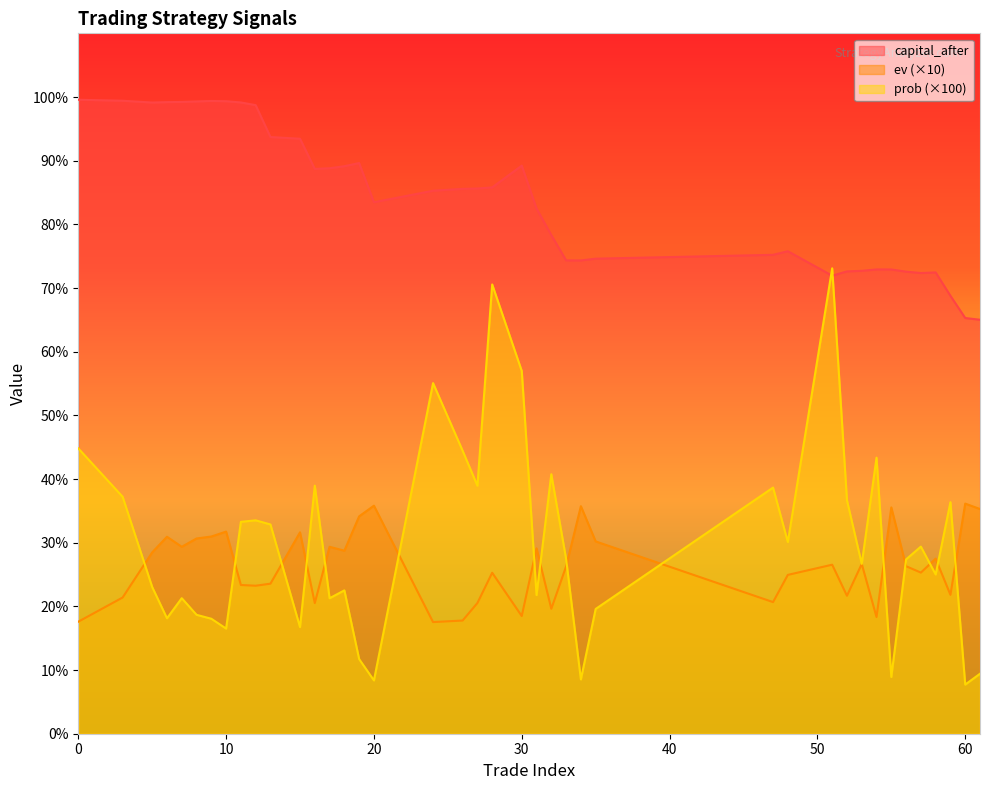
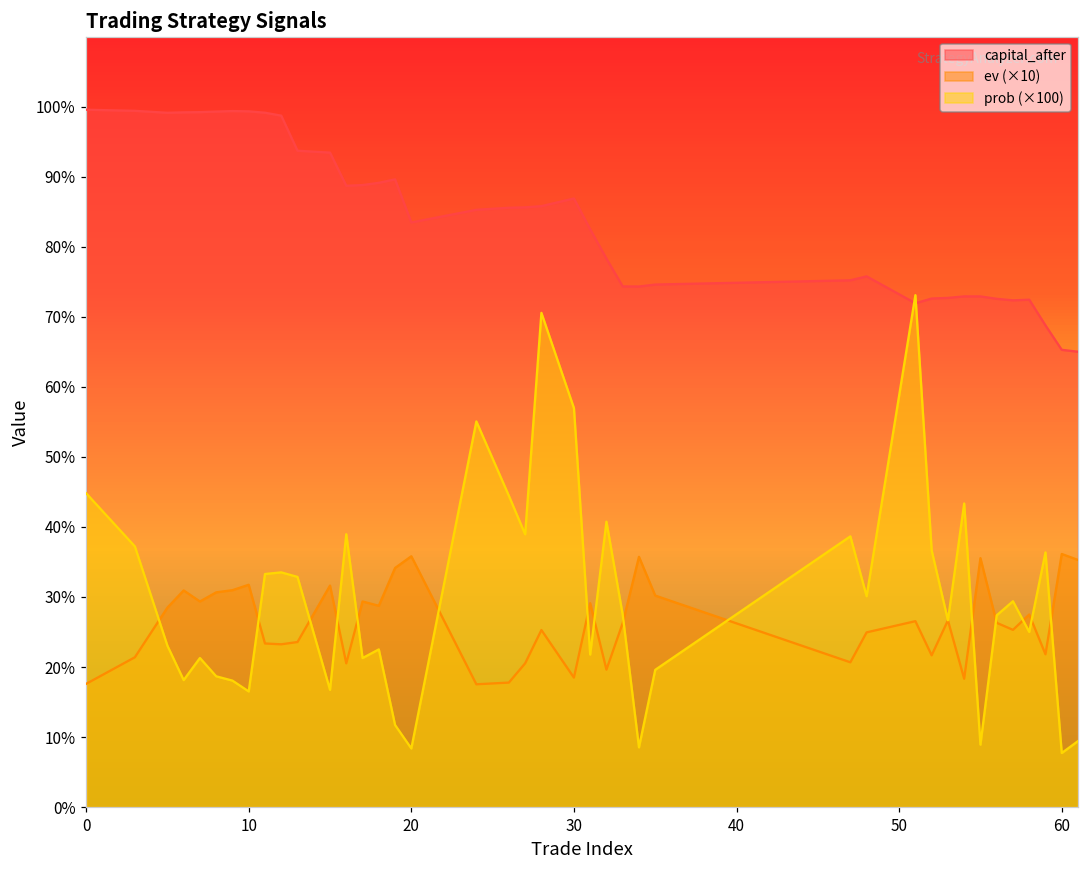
capital_after, 30: 89% -> 87%
